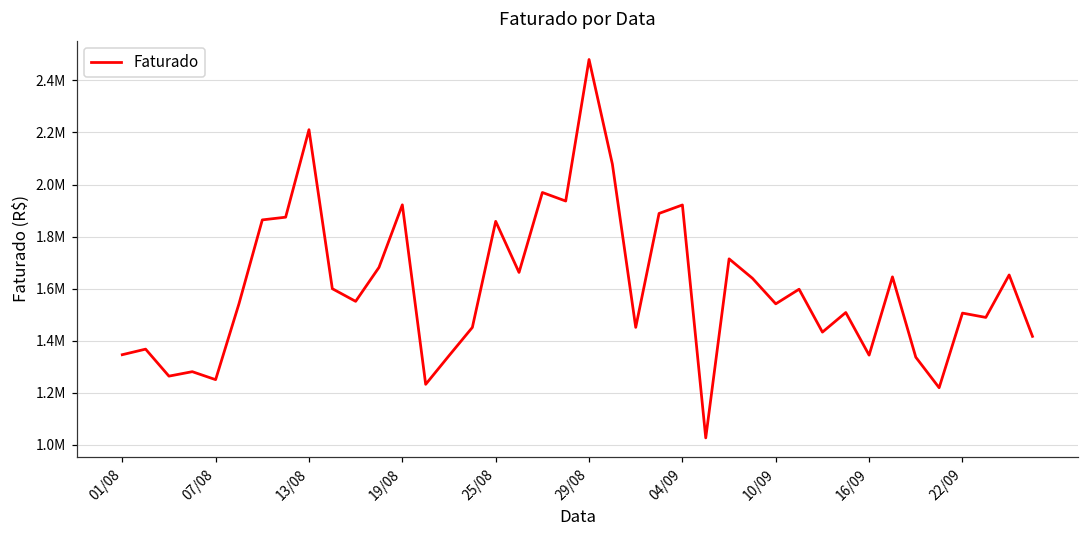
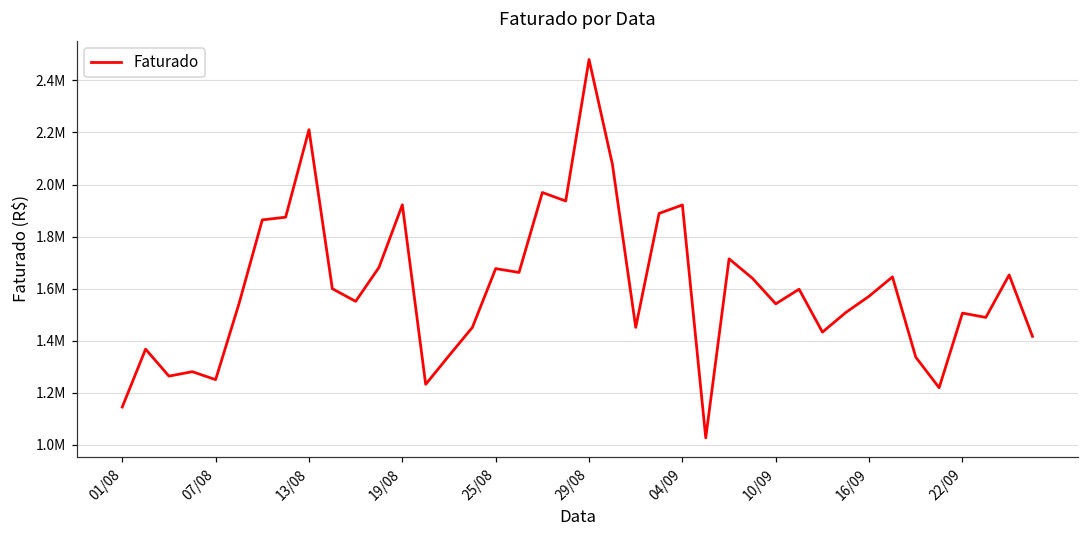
01/08: 1350000 -> 1150000
25/08: 1860000 -> 1680000
16/09: 1340000 -> 1570000
